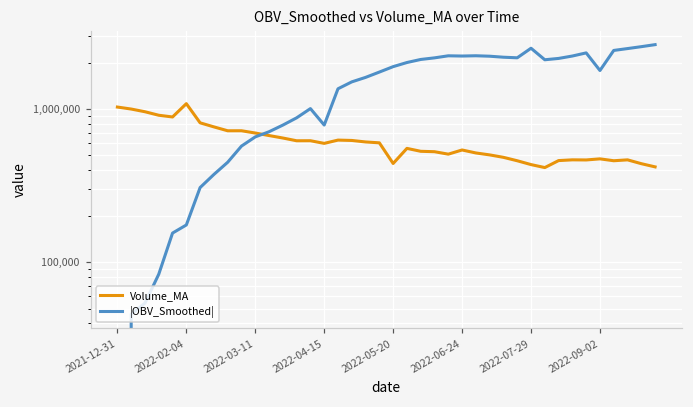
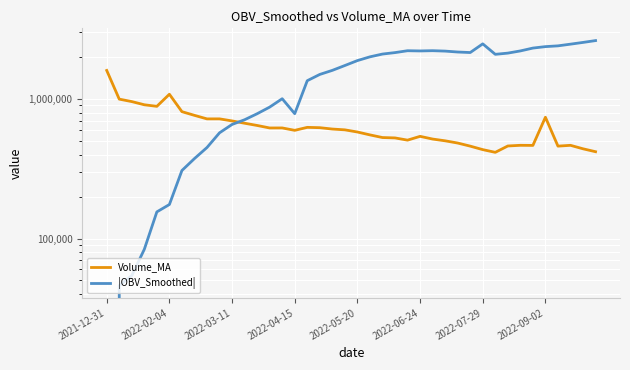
Volume_MA, 2021-12-31: 1,000,000 -> 1,600,000
Volume_MA, 2022-05-20: 440,000 -> 580,000
Volume_MA, 2022-09-02: 470,000 -> 700,000
|OBV_Smoothed|, 2022-09-02: 1,800,000 -> 2,400,000
